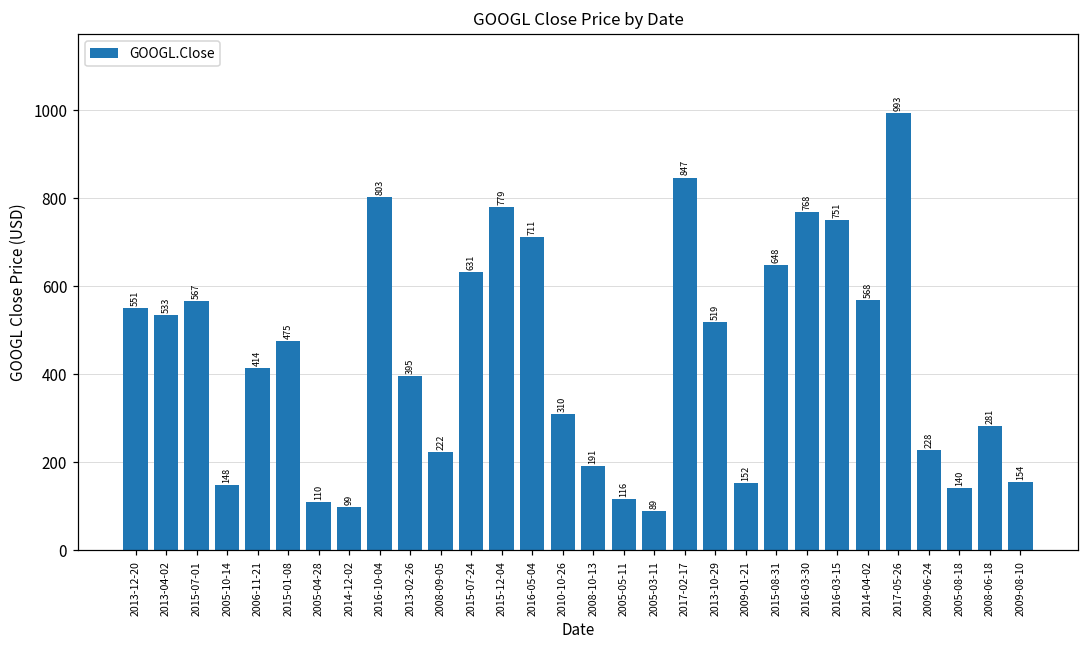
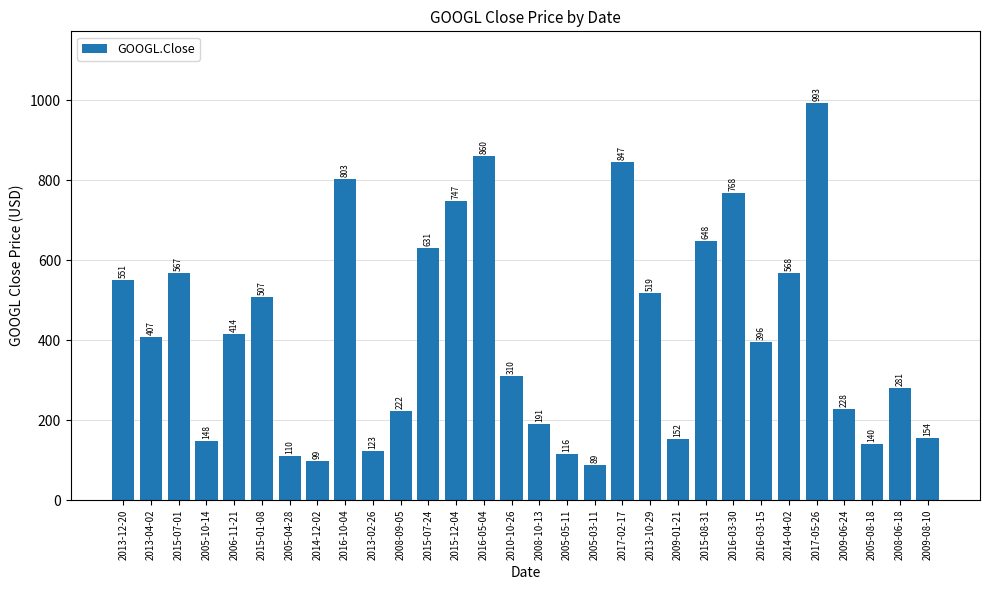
2013-04-02: 533 -> 407
2015-01-08: 475 -> 507
2013-02-26: 395 -> 123
2015-12-04: 779 -> 747
2016-05-04: 711 -> 860
2016-03-15: 751 -> 396
